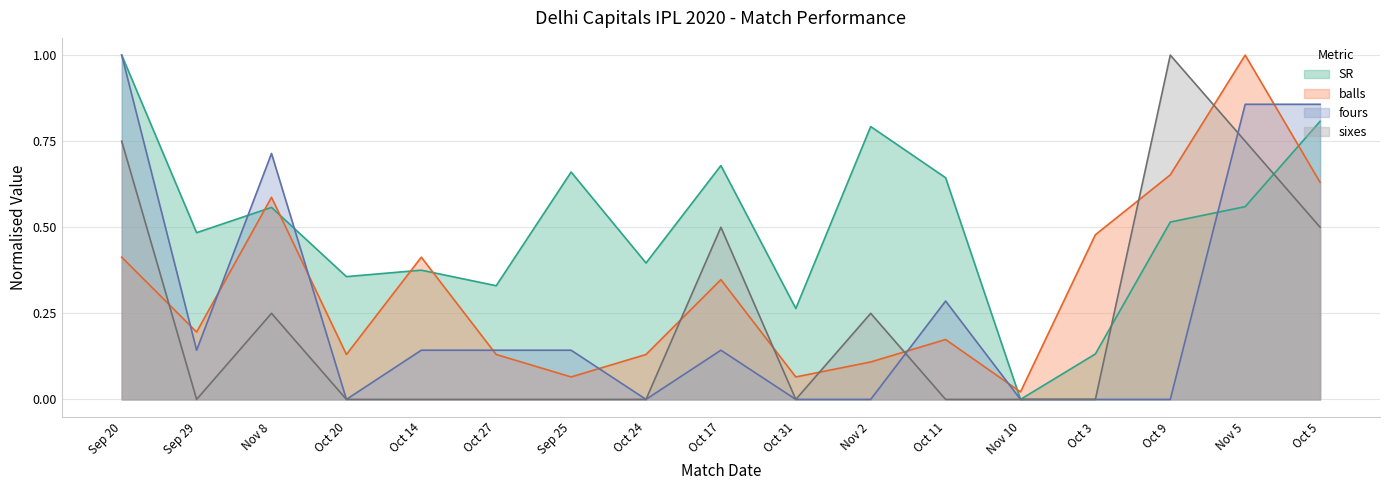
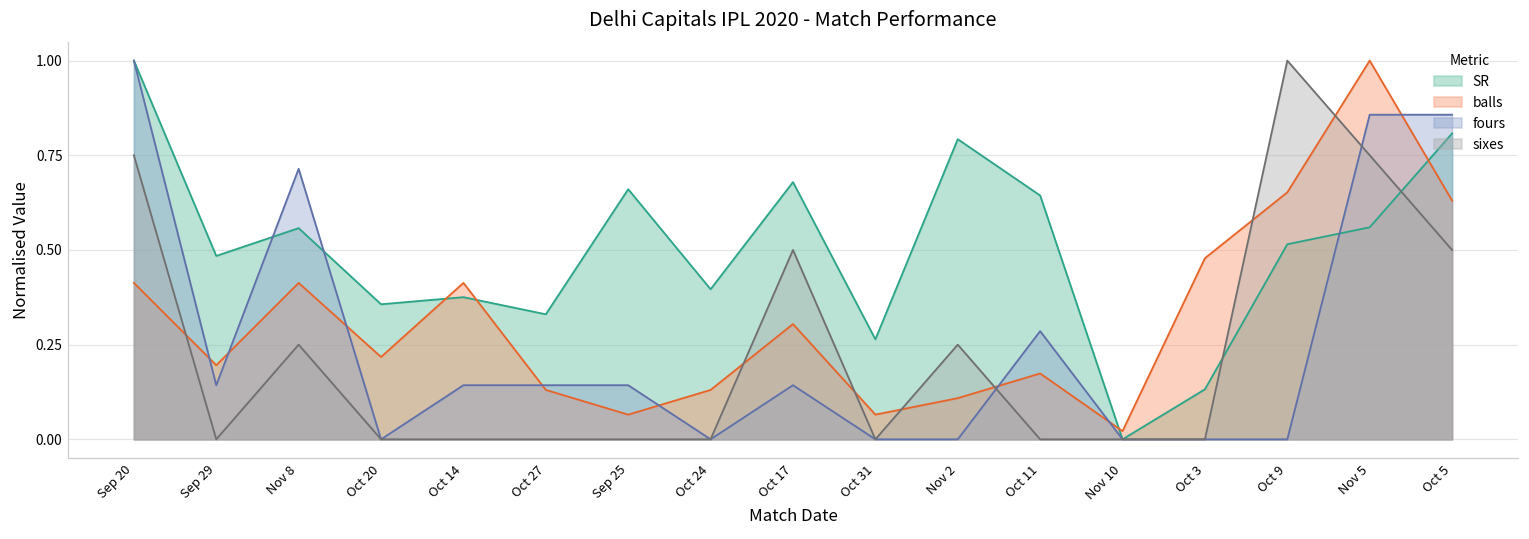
balls, Nov 8: 0.59 -> 0.41
balls, Oct 20: 0.13 -> 0.22
balls, Oct 17: 0.35 -> 0.30
